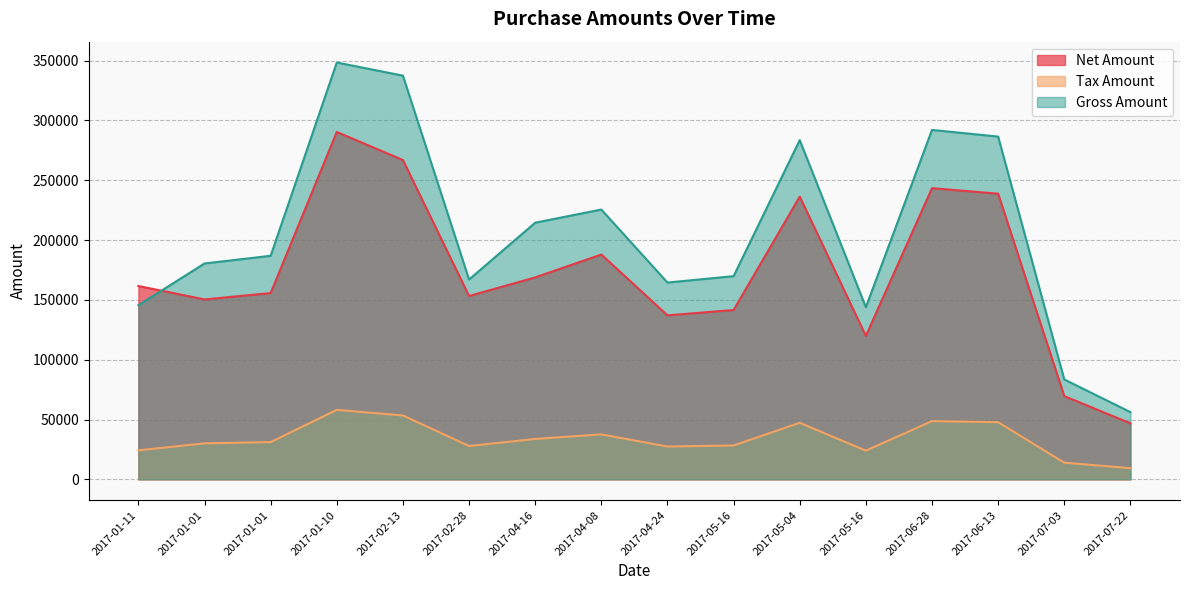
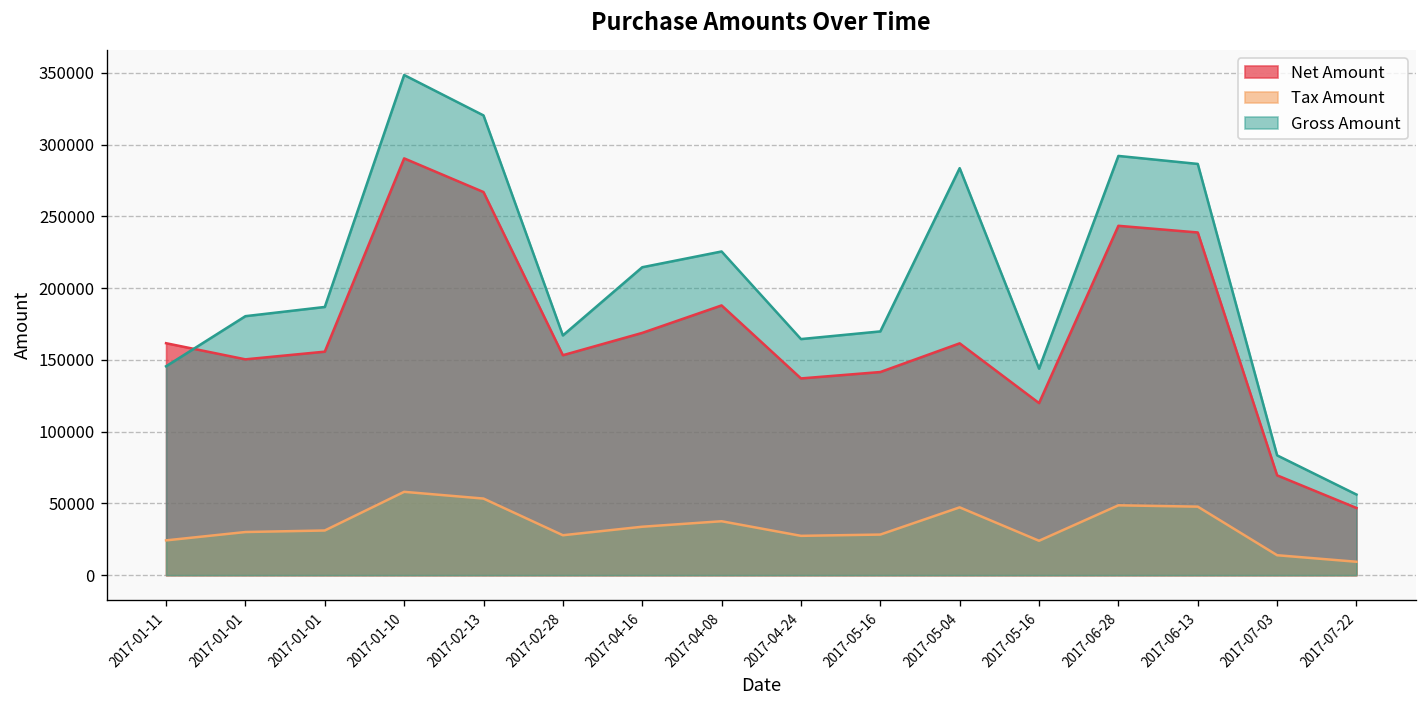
Gross Amount, 2017-02-13: 337000 -> 320000
Net Amount, 2017-05-04: 236000 -> 162000
